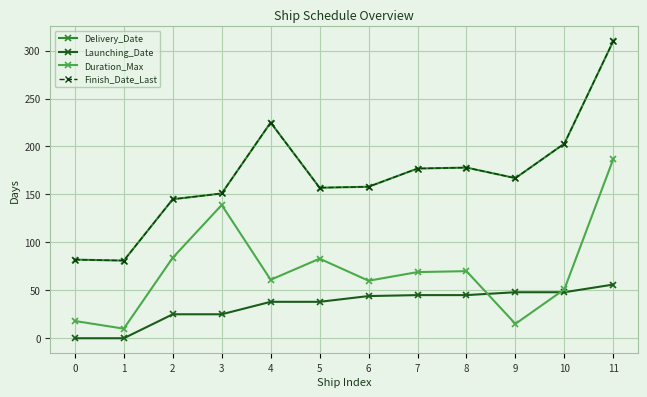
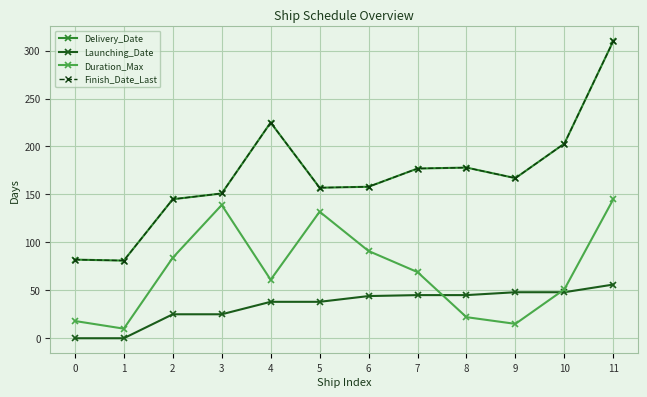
Duration_Max, 5: 80 -> 130
Duration_Max, 6: 60 -> 90
Duration_Max, 8: 70 -> 20
Duration_Max, 11: 190 -> 150
